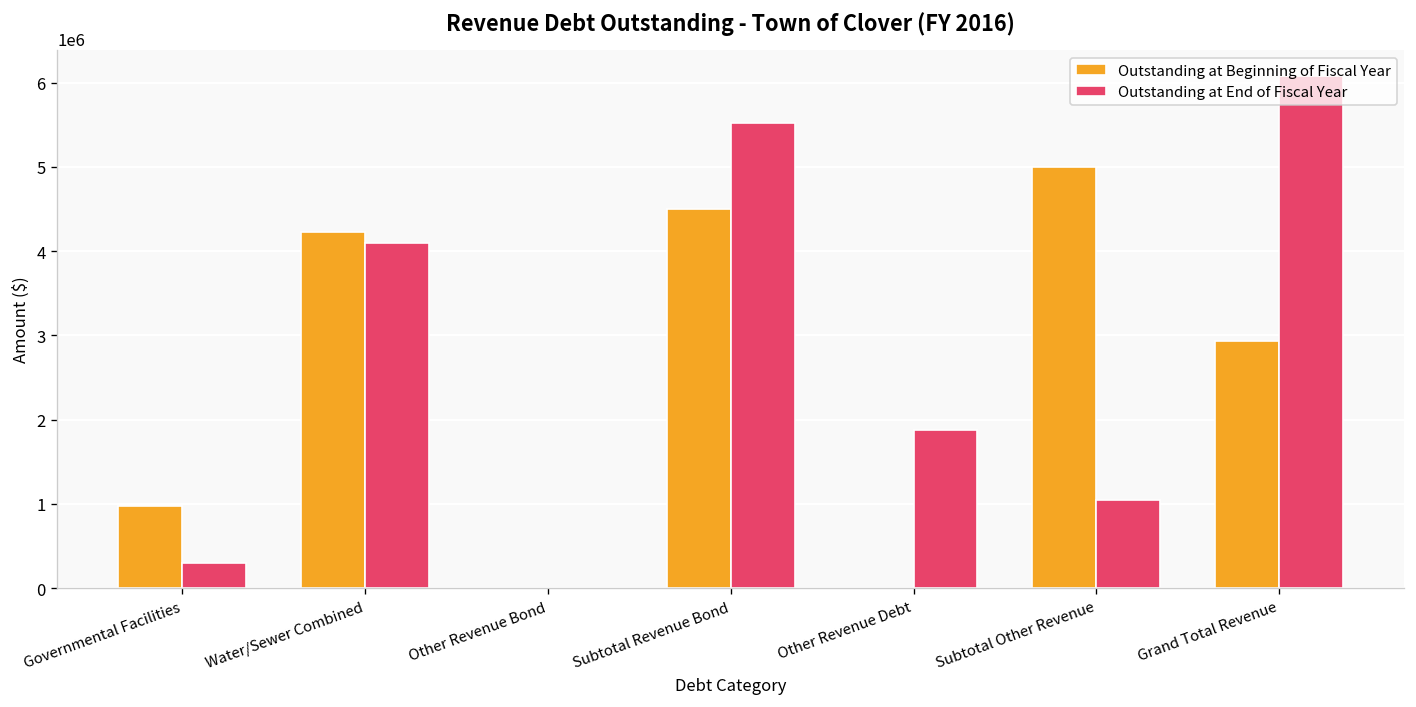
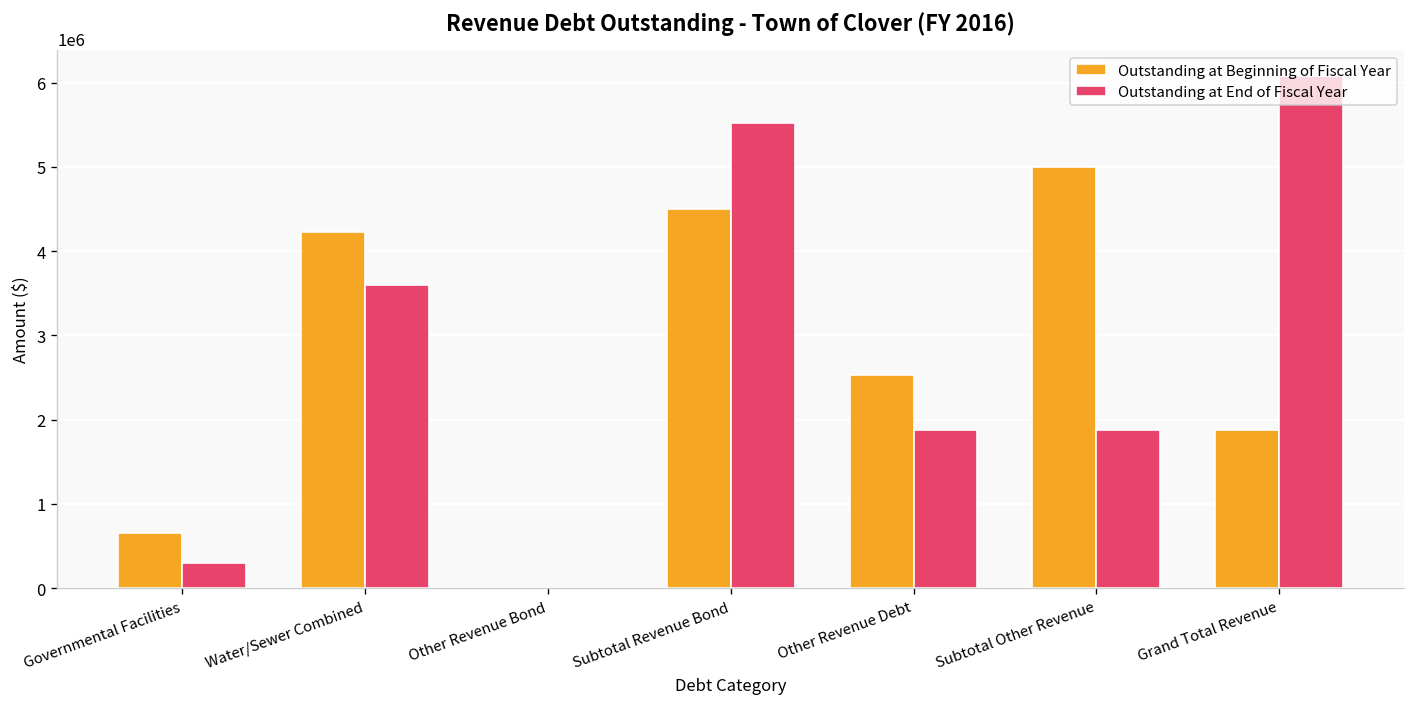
Outstanding at Beginning of Fiscal Year, Governmental Facilities: 1000000 -> 700000
Outstanding at End of Fiscal Year, Water/Sewer Combined: 4100000 -> 3600000
Outstanding at Beginning of Fiscal Year, Other Revenue Debt: 0 -> 2500000
Outstanding at End of Fiscal Year, Subtotal Other Revenue: 1000000 -> 1900000
Outstanding at Beginning of Fiscal Year, Grand Total Revenue: 2900000 -> 1900000
